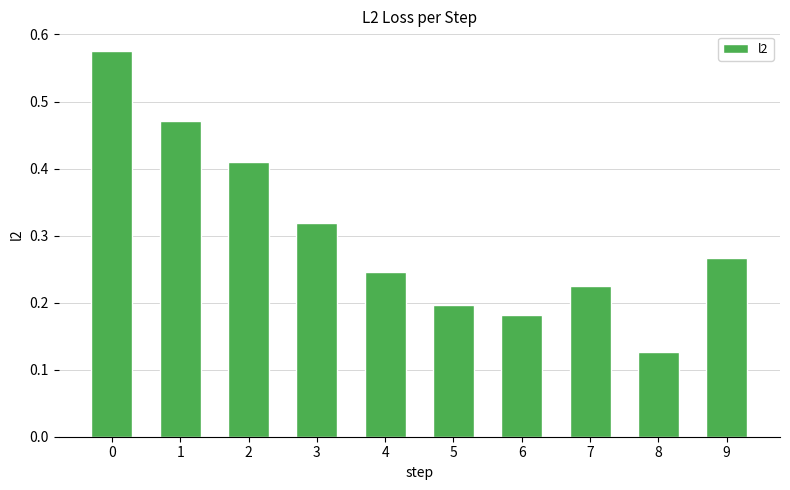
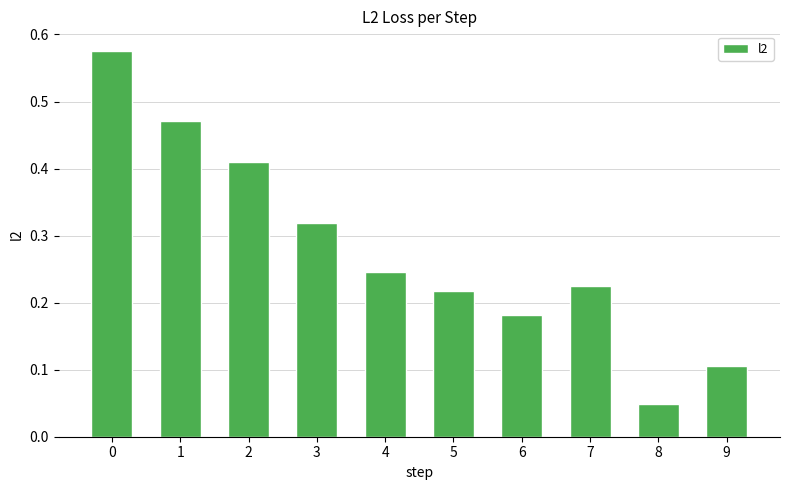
5: 0.20 -> 0.22
8: 0.13 -> 0.05
9: 0.27 -> 0.10
